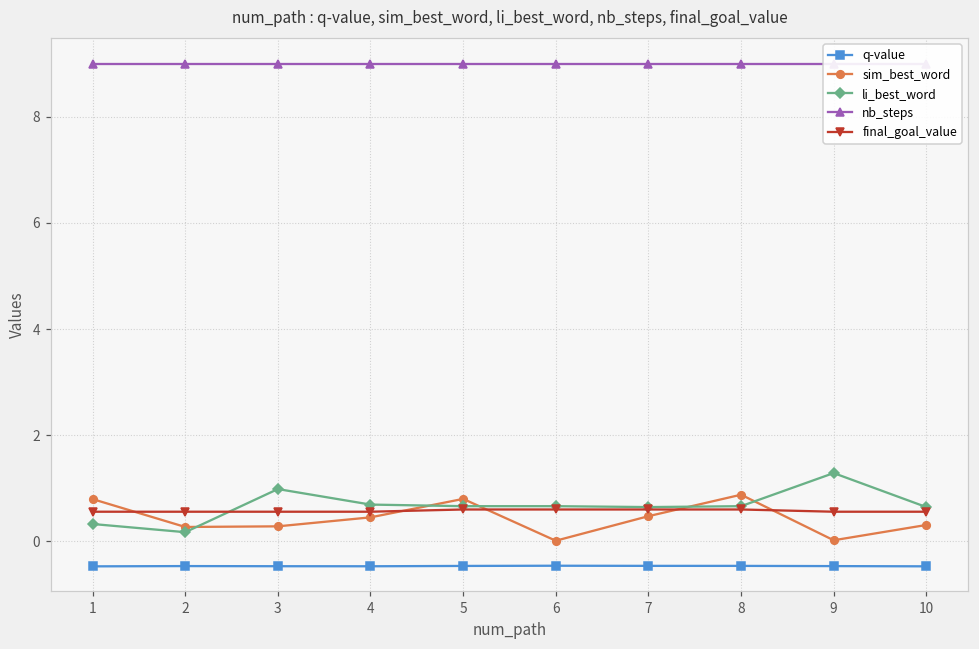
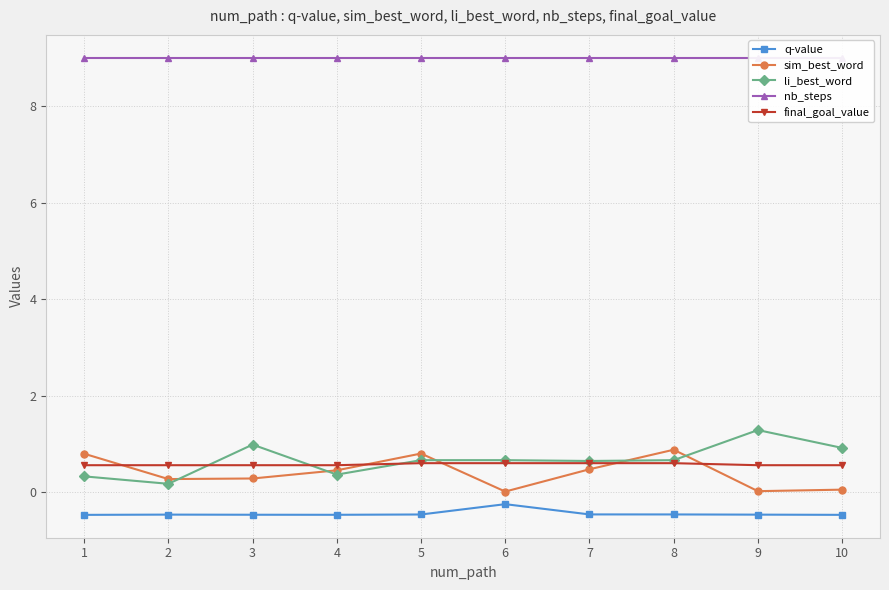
li_best_word, 4: 0.7 -> 0.4
q-value, 6: -0.5 -> -0.2
sim_best_word, 10: 0.3 -> 0.1
li_best_word, 10: 0.6 -> 0.9
